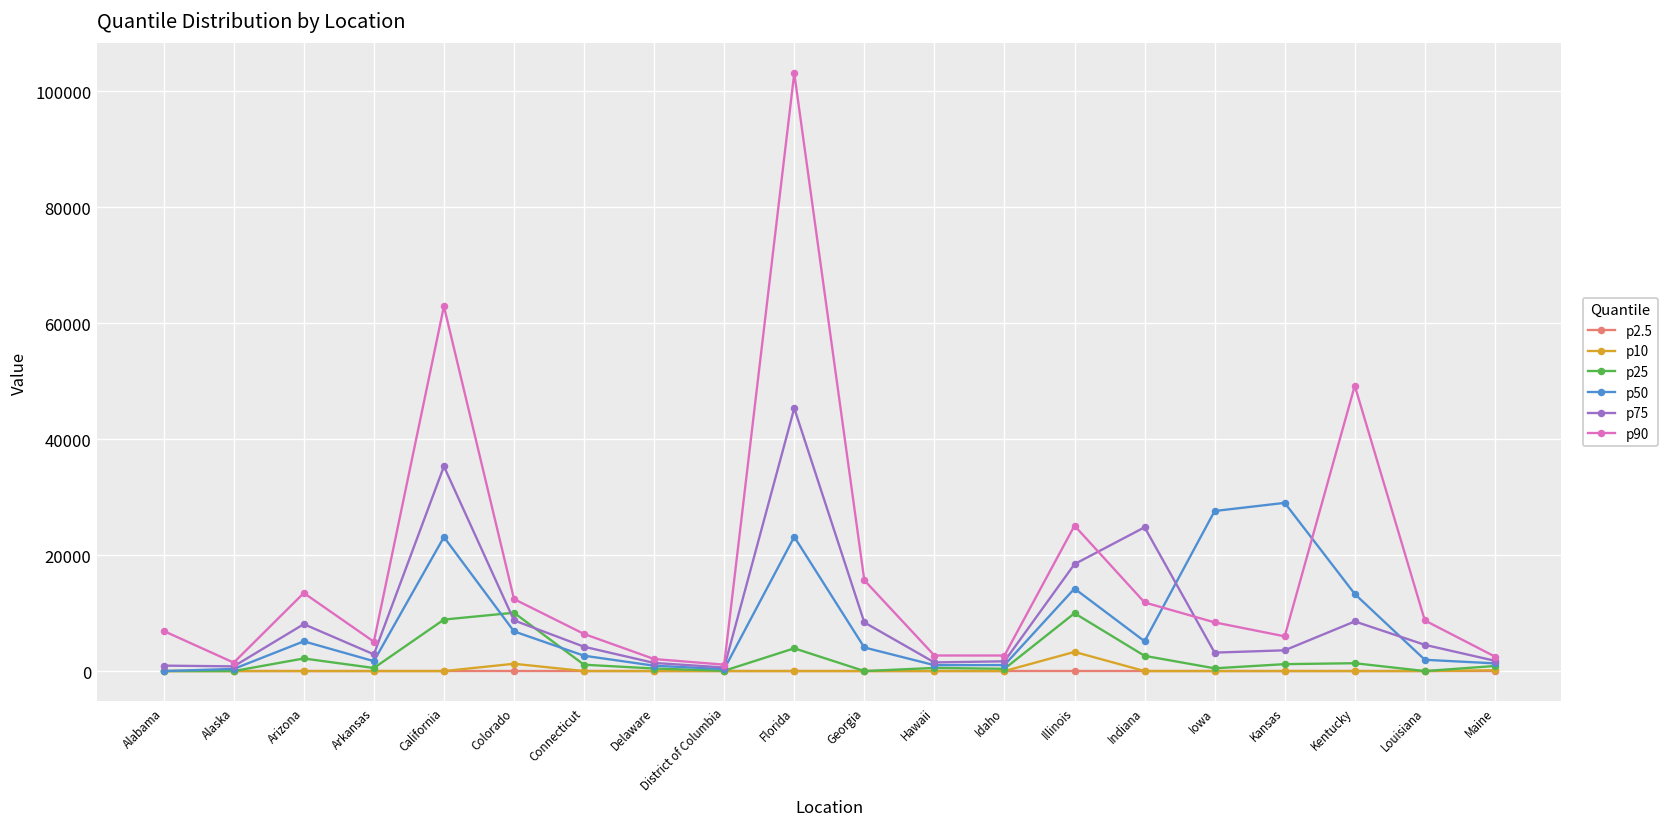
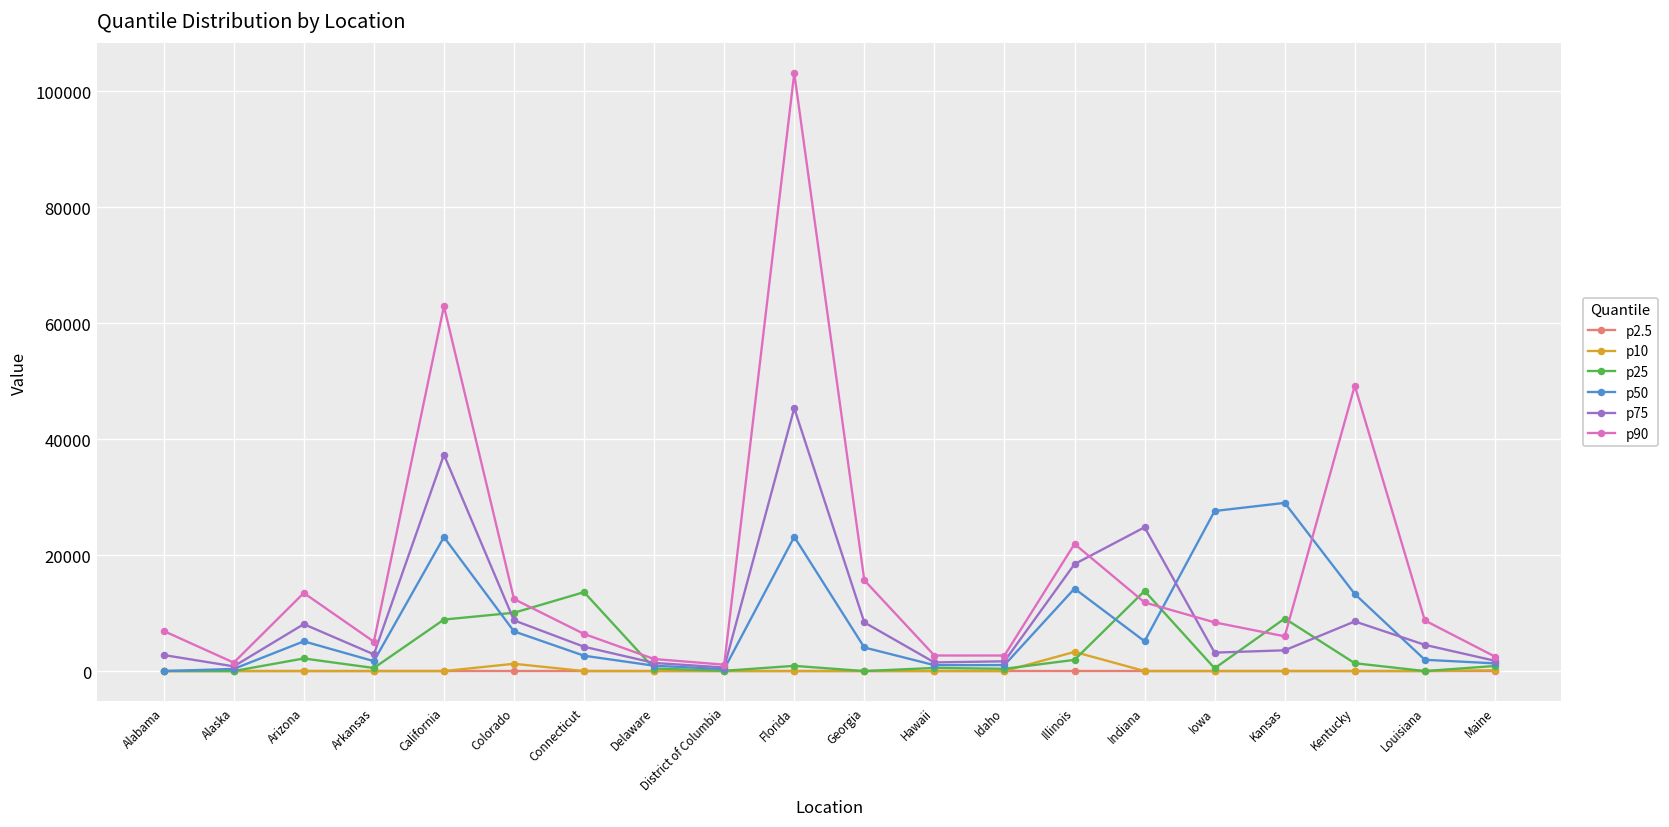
p75, Alabama: 1000 -> 3000
p75, California: 35000 -> 37000
p25, Connecticut: 1000 -> 14000
p25, Florida: 4000 -> 1000
p25, Illinois: 10000 -> 2000
p90, Illinois: 25000 -> 22000
p25, Indiana: 3000 -> 14000
p25, Kansas: 1000 -> 9000
